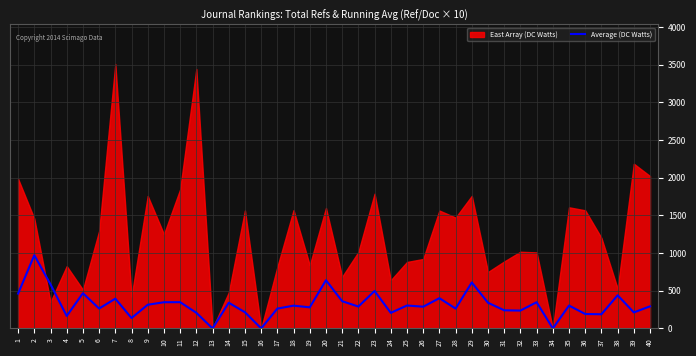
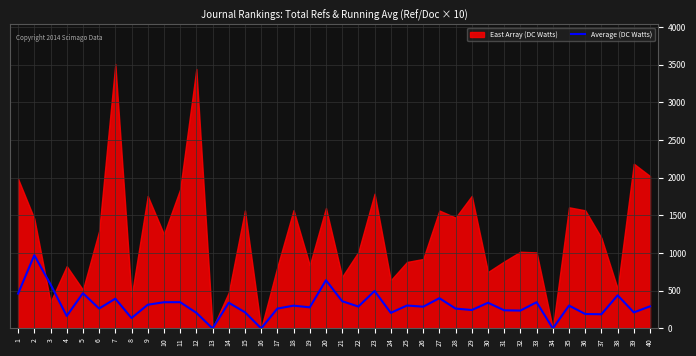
Average (DC Watts), 29: 600 -> 200
